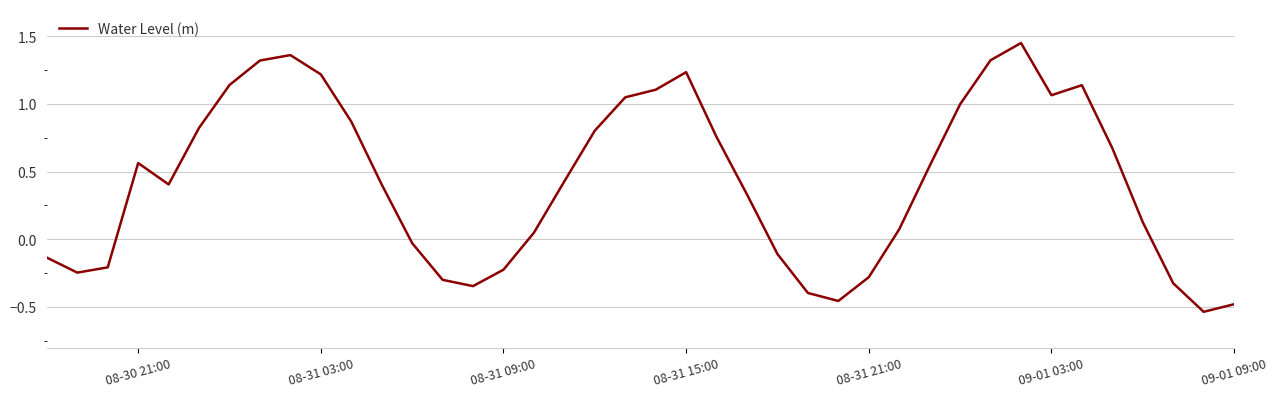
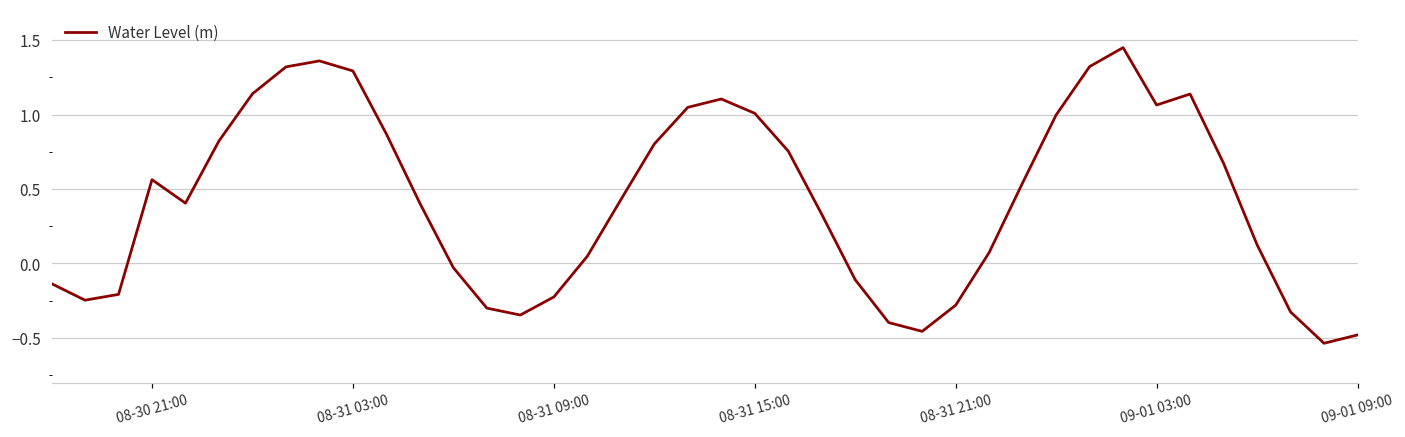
08-31 03:00: 1.22 -> 1.29
08-31 15:00: 1.23 -> 1.01
